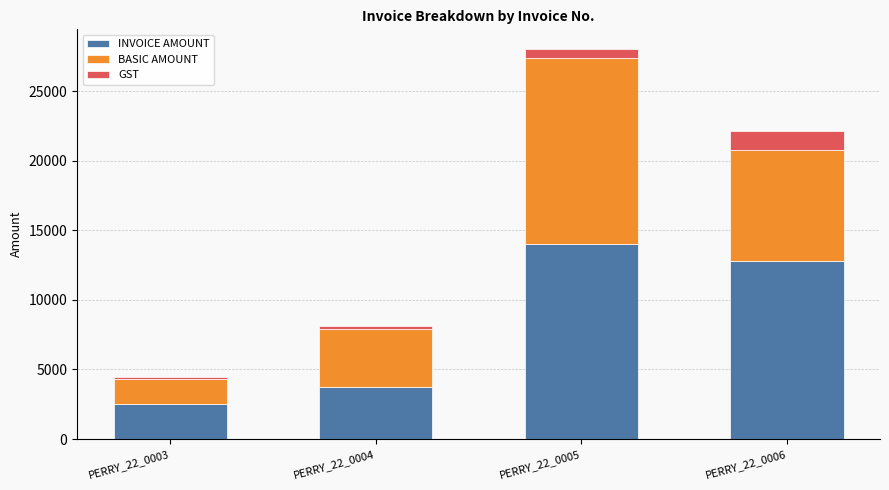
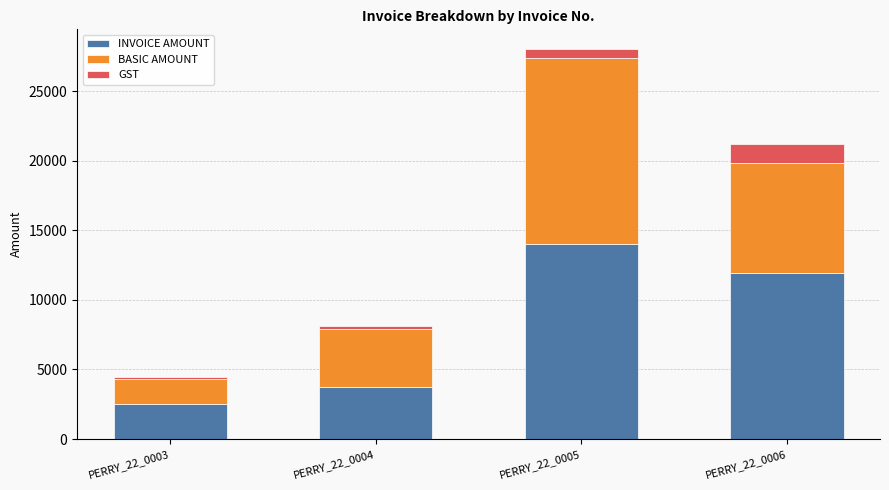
INVOICE AMOUNT, PERRY_22_0006: 12800 -> 11900
